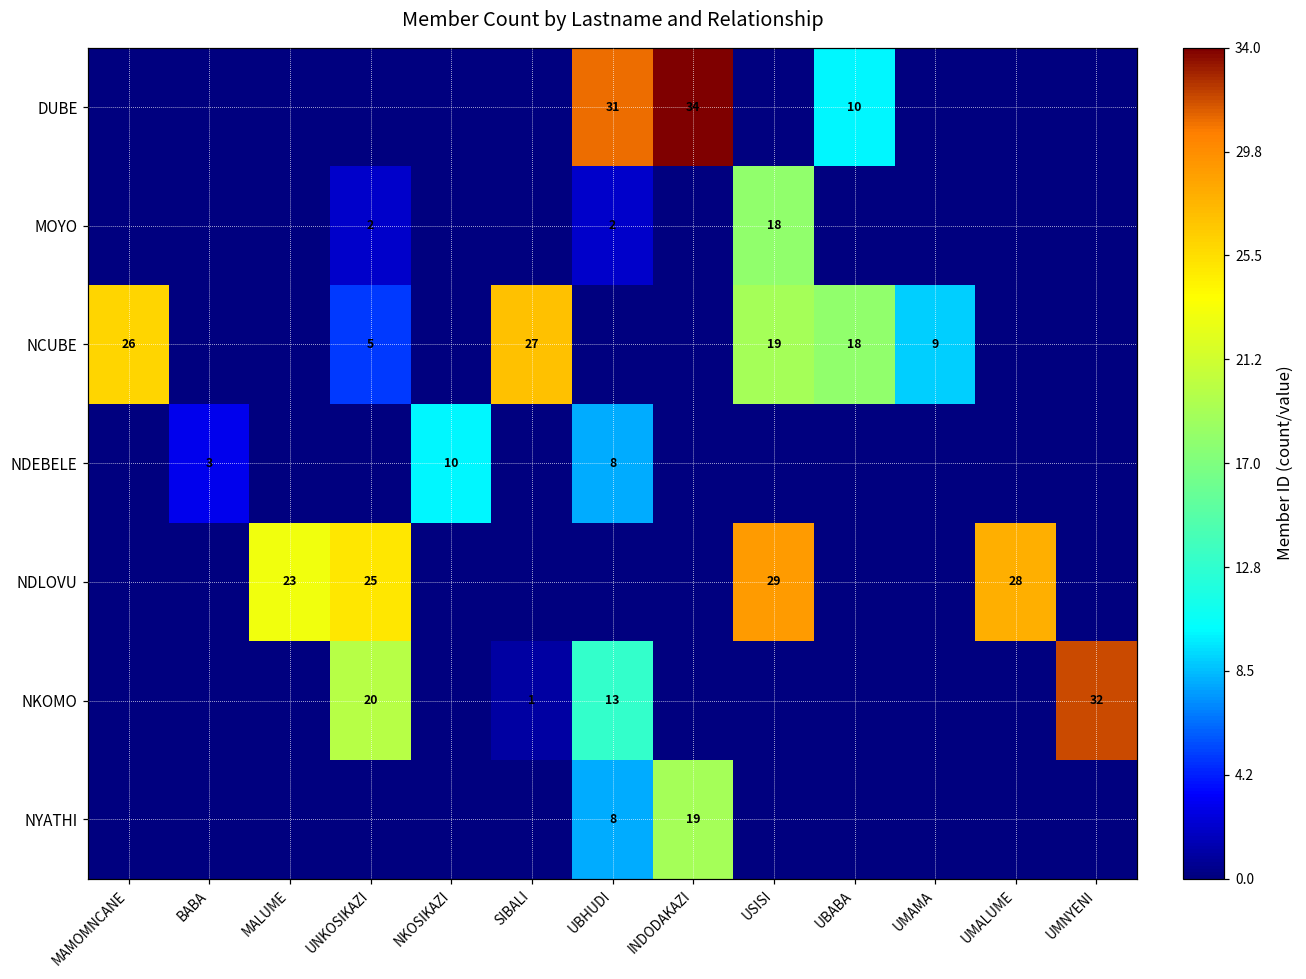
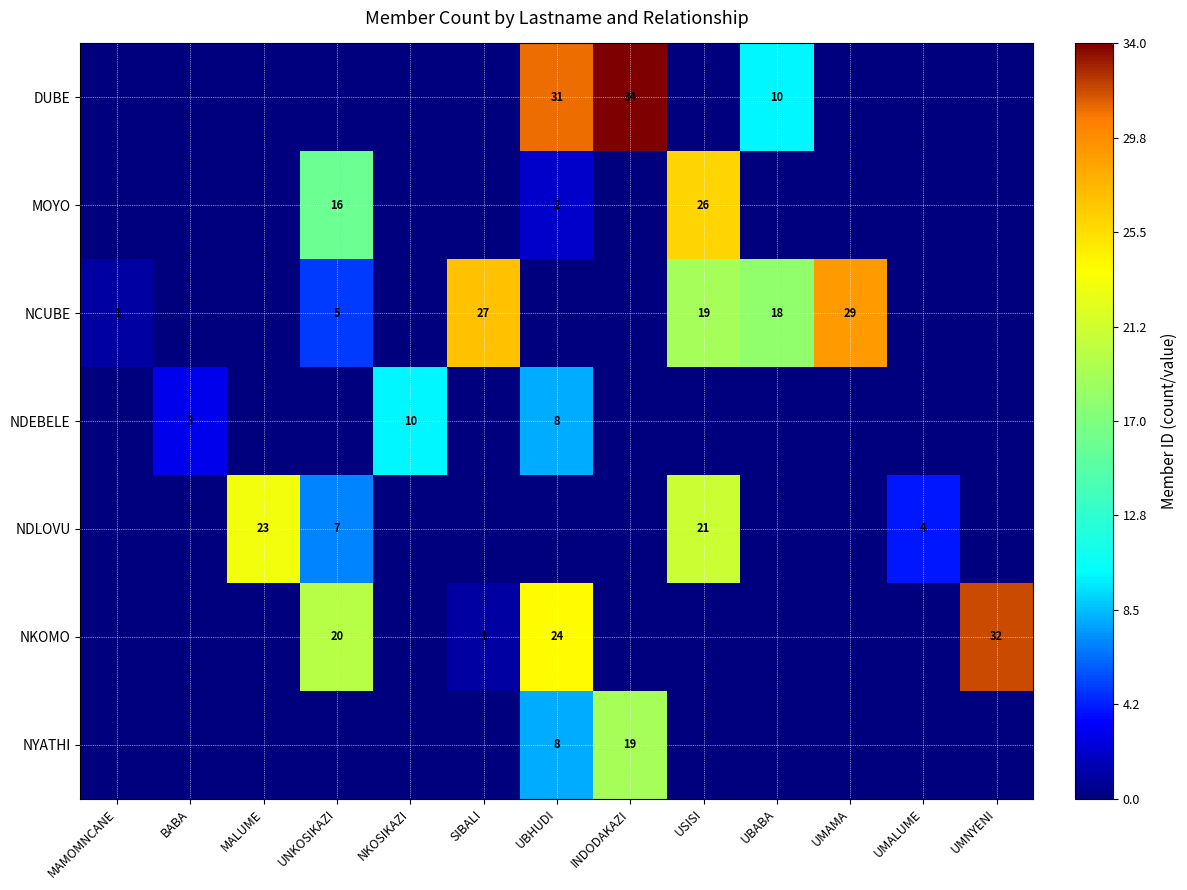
MOYO, UNKOSIKAZI: 2 -> 16
MOYO, USISI: 18 -> 26
NCUBE, MAMOMNCANE: 26 -> 1
NCUBE, UMAMA: 9 -> 29
NDLOVU, UNKOSIKAZI: 25 -> 7
NDLOVU, USISI: 29 -> 21
NDLOVU, UMALUME: 28 -> 4
NKOMO, UBHUDI: 13 -> 24
